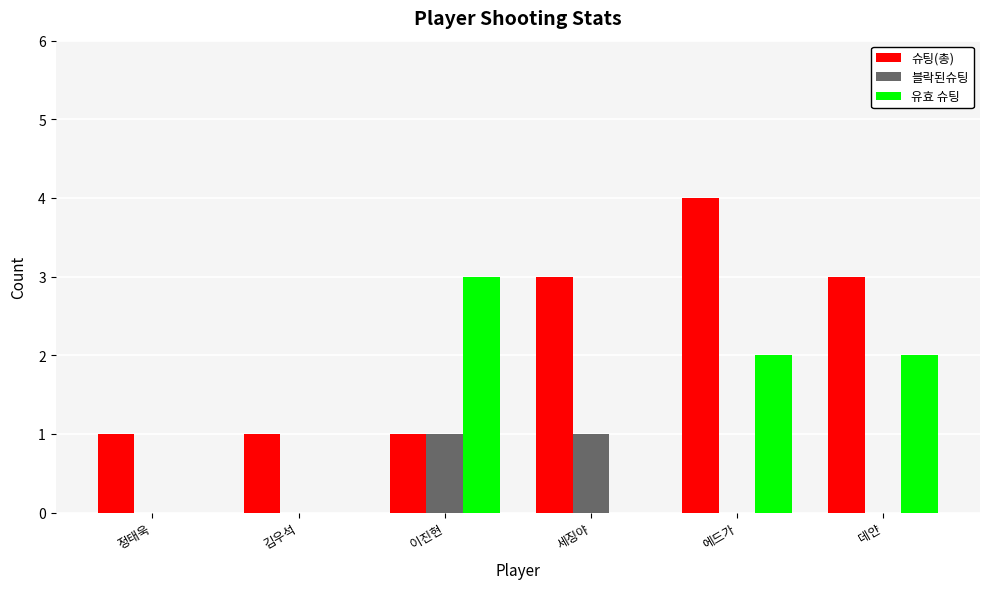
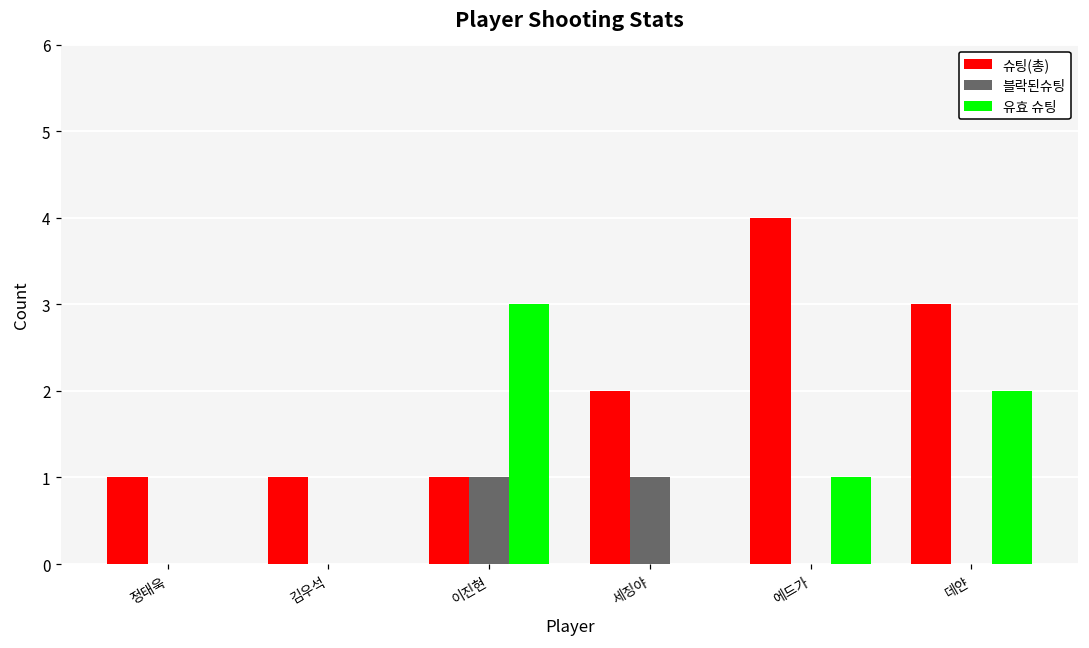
슈팅(총), 세징야: 3 -> 2
유효 슈팅, 에드가: 2 -> 1
